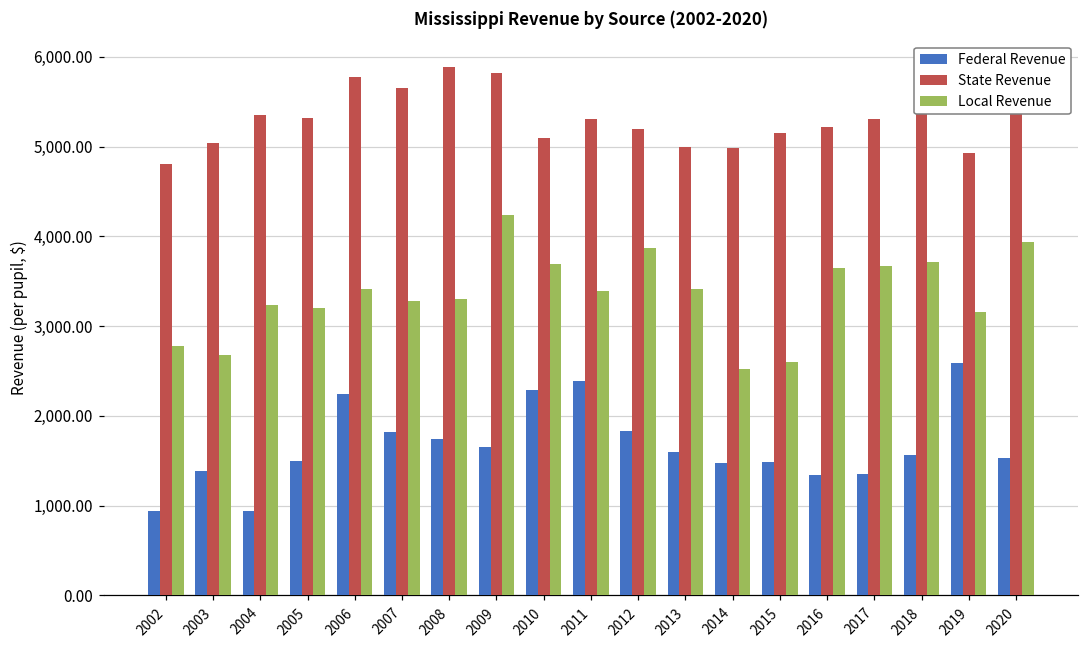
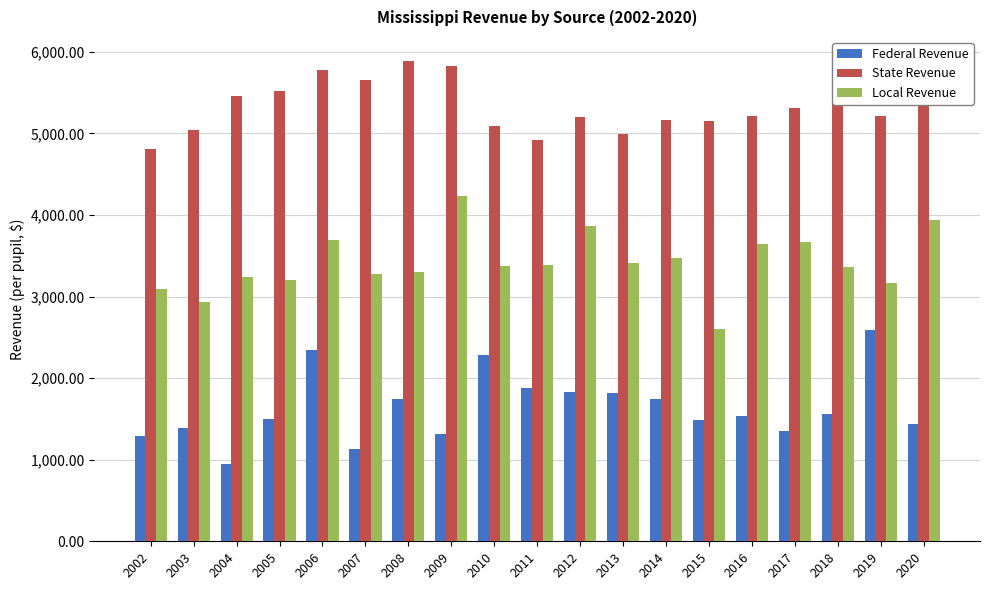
Federal Revenue, 2002: 900 -> 1,300
Local Revenue, 2002: 2,800 -> 3,100
Local Revenue, 2003: 2,700 -> 2,900
State Revenue, 2004: 5,400 -> 5,500
State Revenue, 2005: 5,300 -> 5,500
Federal Revenue, 2006: 2,200 -> 2,300
Local Revenue, 2006: 3,400 -> 3,700
Federal Revenue, 2007: 1,800 -> 1,100
Federal Revenue, 2009: 1,600 -> 1,300
Local Revenue, 2010: 3,700 -> 3,400
Federal Revenue, 2011: 2,400 -> 1,900
State Revenue, 2011: 5,300 -> 4,900
Federal Revenue, 2013: 1,600 -> 1,800
Federal Revenue, 2014: 1,500 -> 1,700
State Revenue, 2014: 5,000 -> 5,200
Local Revenue, 2014: 2,500 -> 3,500
Federal Revenue, 2016: 1,300 -> 1,500
Local Revenue, 2018: 3,700 -> 3,400
State Revenue, 2019: 4,900 -> 5,200
Federal Revenue, 2020: 1,500 -> 1,400
